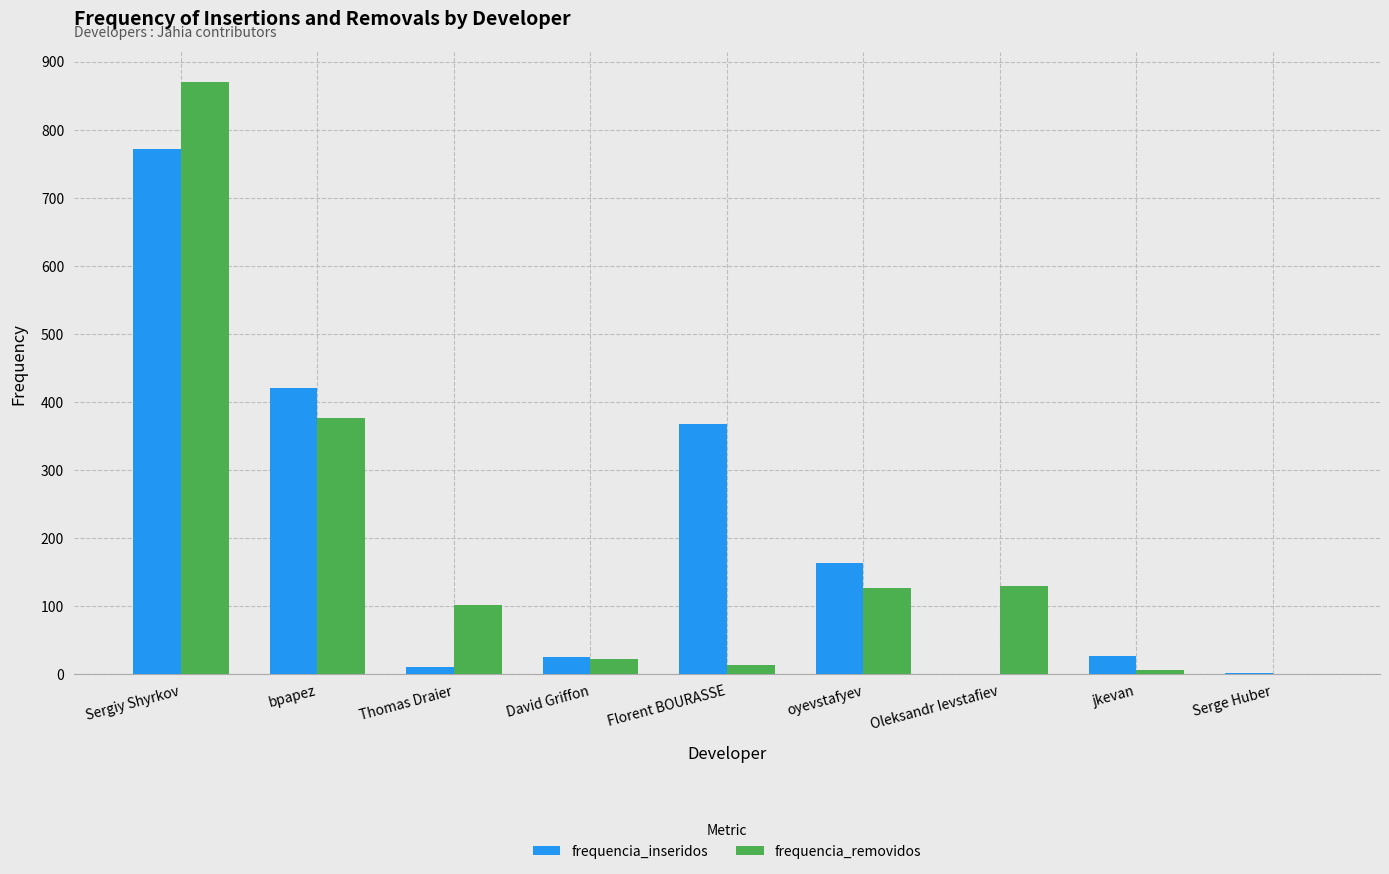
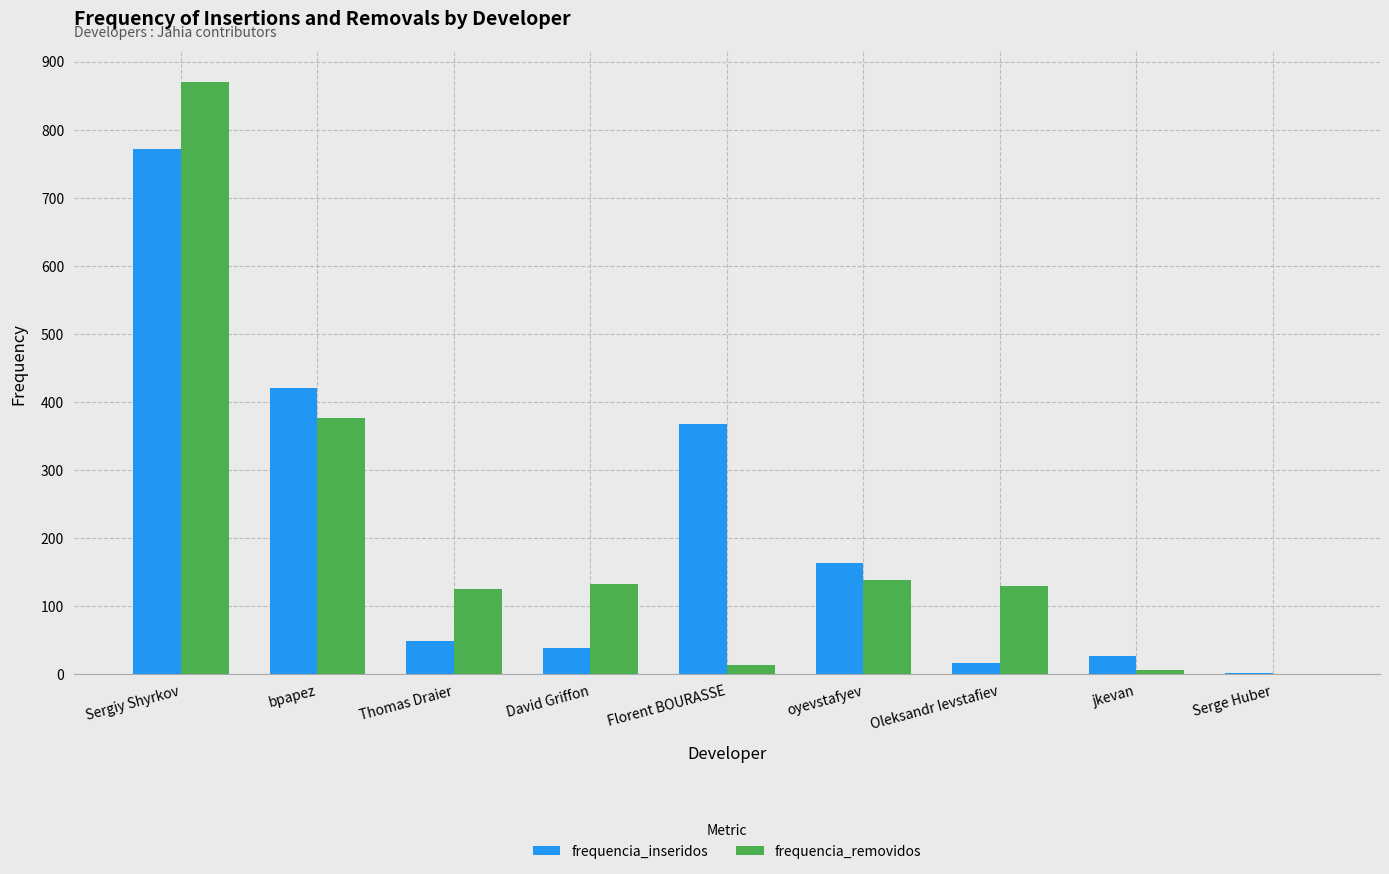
frequencia_inseridos, Thomas Draier: 10 -> 50
frequencia_removidos, Thomas Draier: 100 -> 130
frequencia_inseridos, David Griffon: 30 -> 40
frequencia_removidos, David Griffon: 20 -> 130
frequencia_removidos, oyevstafyev: 130 -> 140
frequencia_inseridos, Oleksandr Ievstafiev: 0 -> 20
